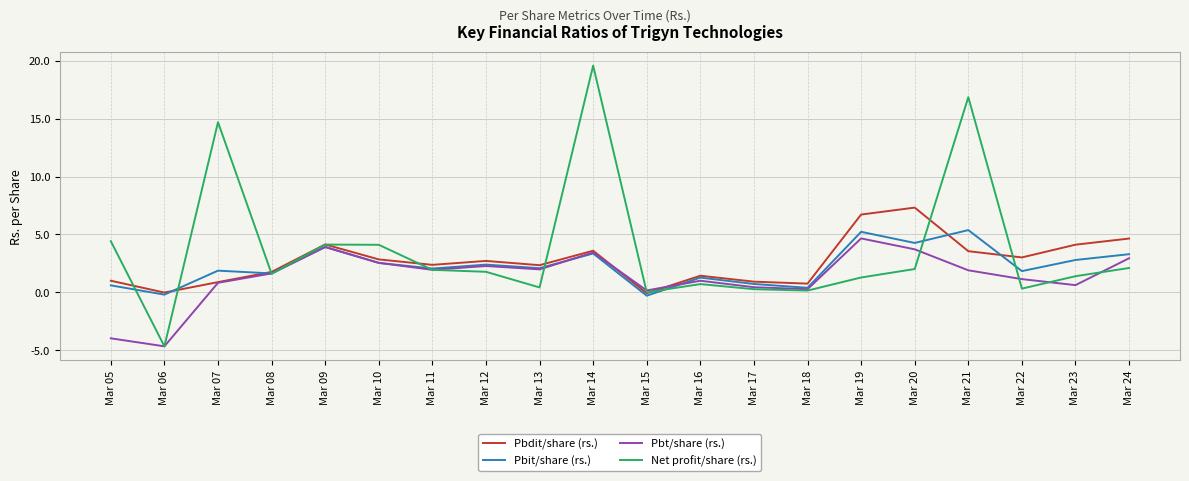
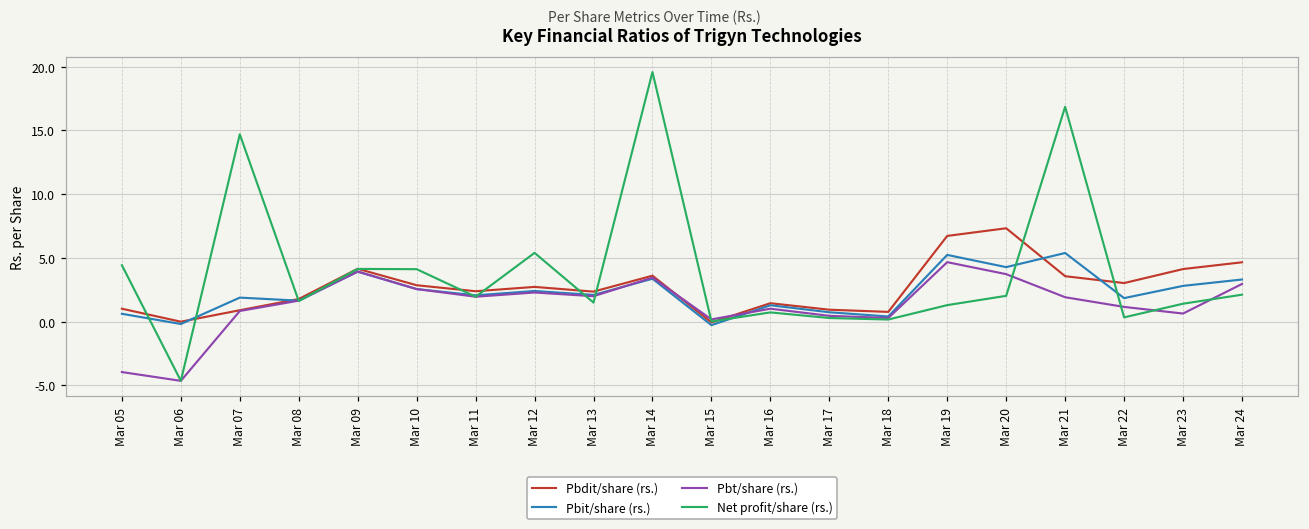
Net profit/share (rs.), Mar 12: 1.8 -> 5.4
Net profit/share (rs.), Mar 13: 0.4 -> 1.5
